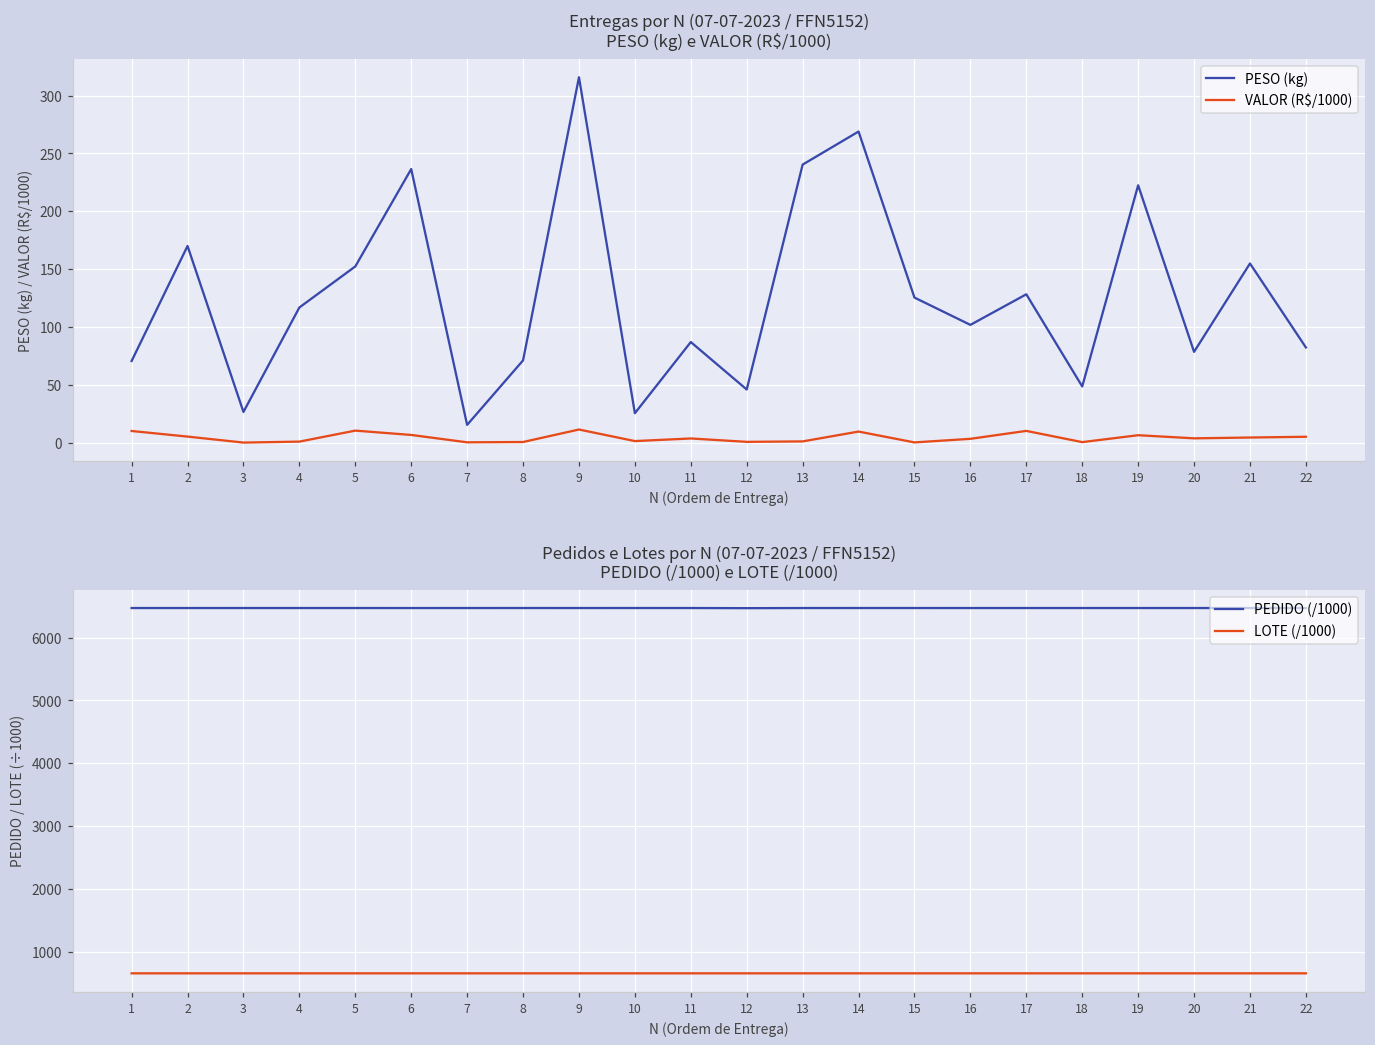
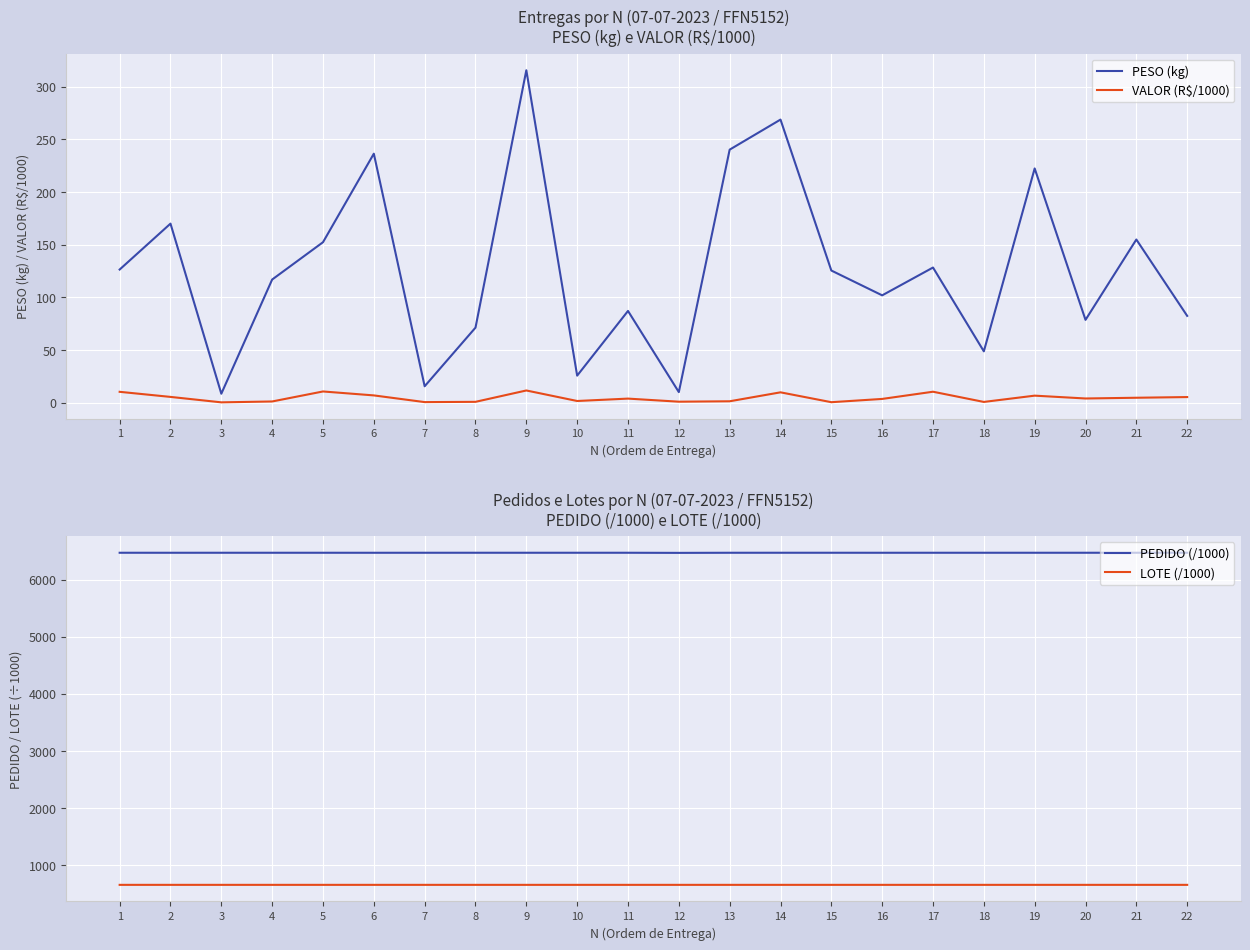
Entregas por N (07-07-2023 / FFN5152) PESO (kg) e VALOR (R$/1000), PESO (kg), 1: 71 -> 127
Entregas por N (07-07-2023 / FFN5152) PESO (kg) e VALOR (R$/1000), PESO (kg), 3: 27 -> 9
Entregas por N (07-07-2023 / FFN5152) PESO (kg) e VALOR (R$/1000), PESO (kg), 12: 46 -> 10
